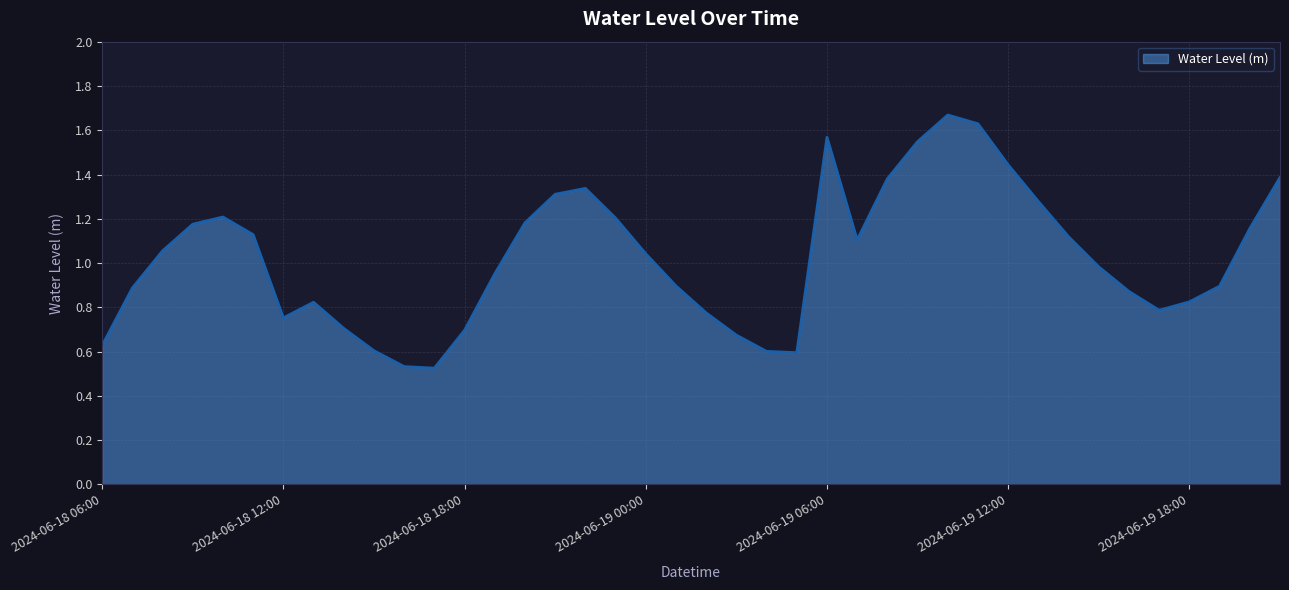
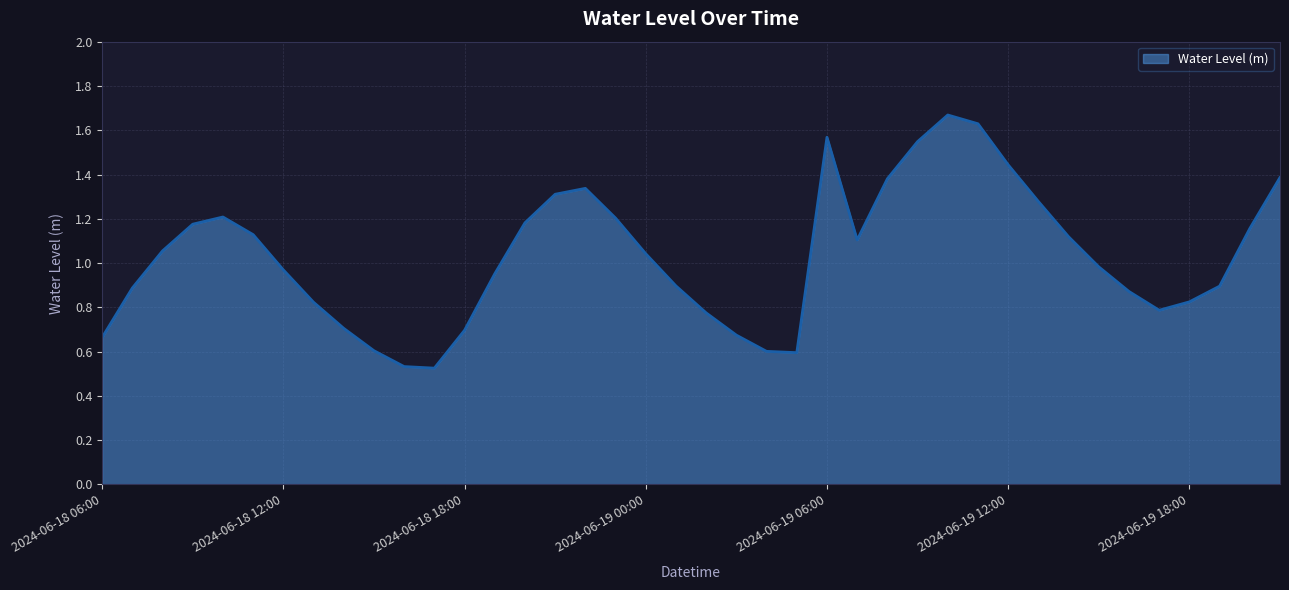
2024-06-18 06:00: 0.63 -> 0.66
2024-06-18 12:00: 0.75 -> 0.97
